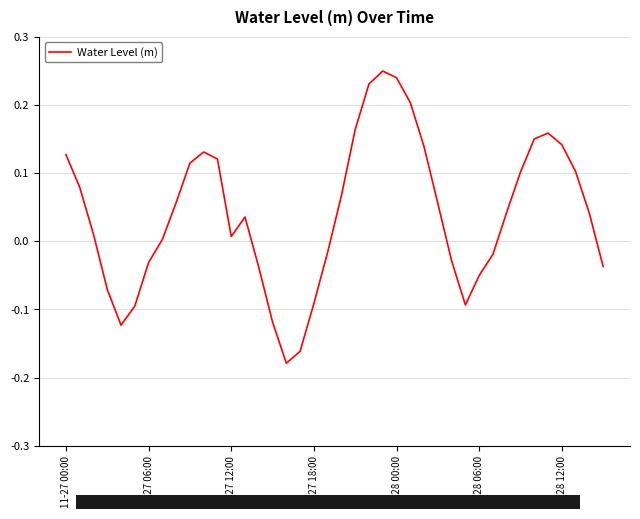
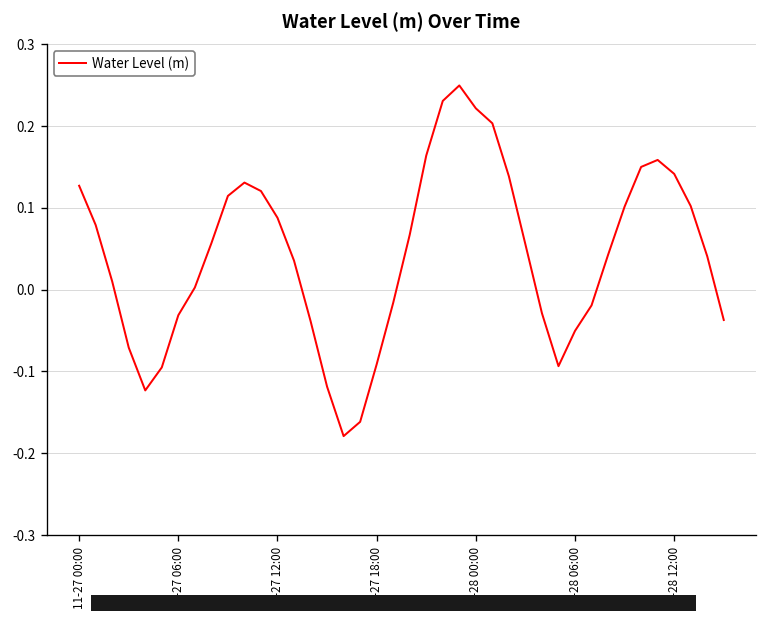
11-27 12:00: 0.01 -> 0.09
11-28 00:00: 0.24 -> 0.22
